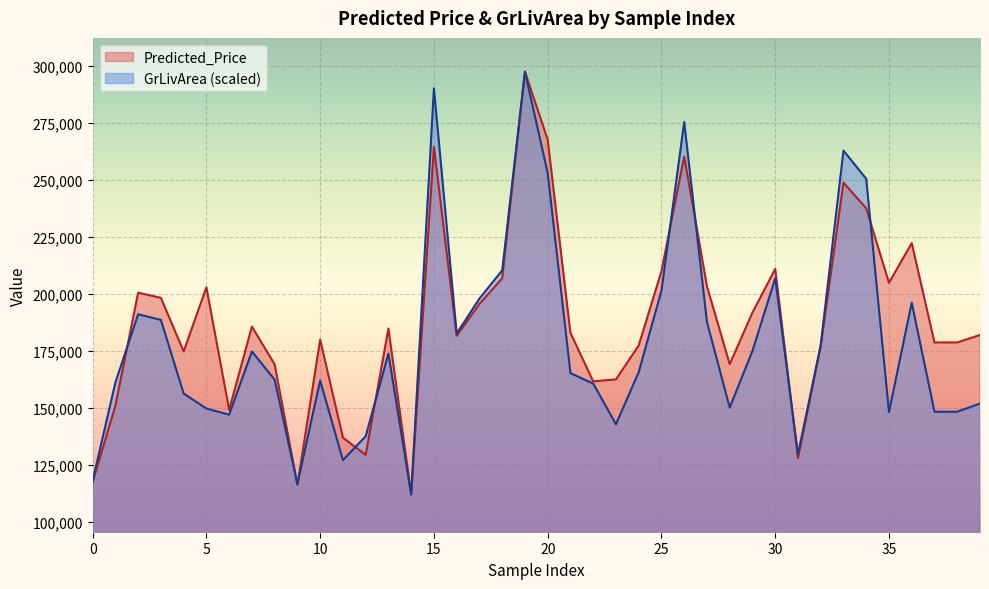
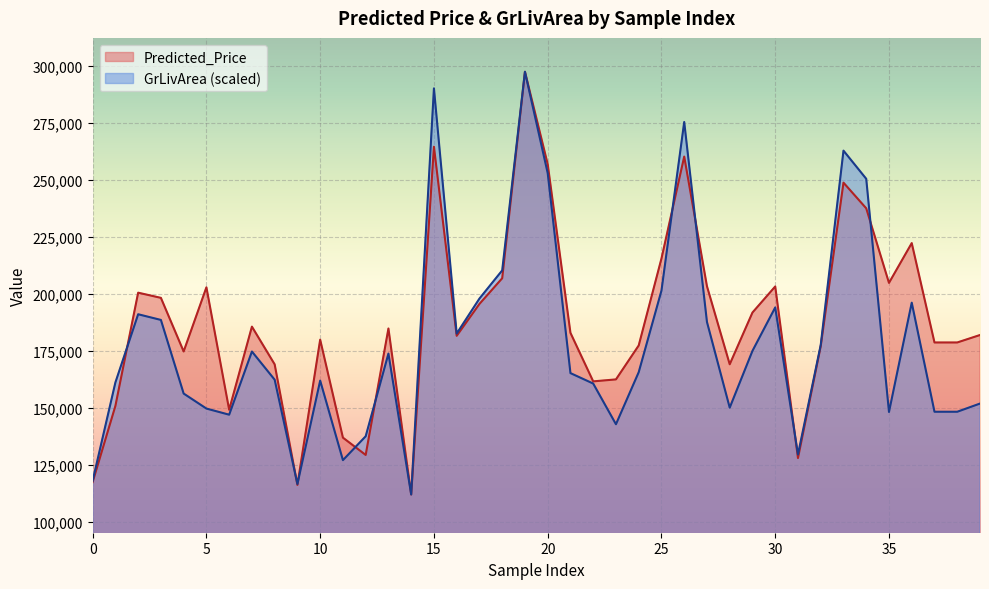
Predicted_Price, 20: 268,000 -> 257,000
Predicted_Price, 25: 210,000 -> 215,000
Predicted_Price, 30: 211,000 -> 203,000
GrLivArea (scaled), 30: 207,000 -> 194,000
